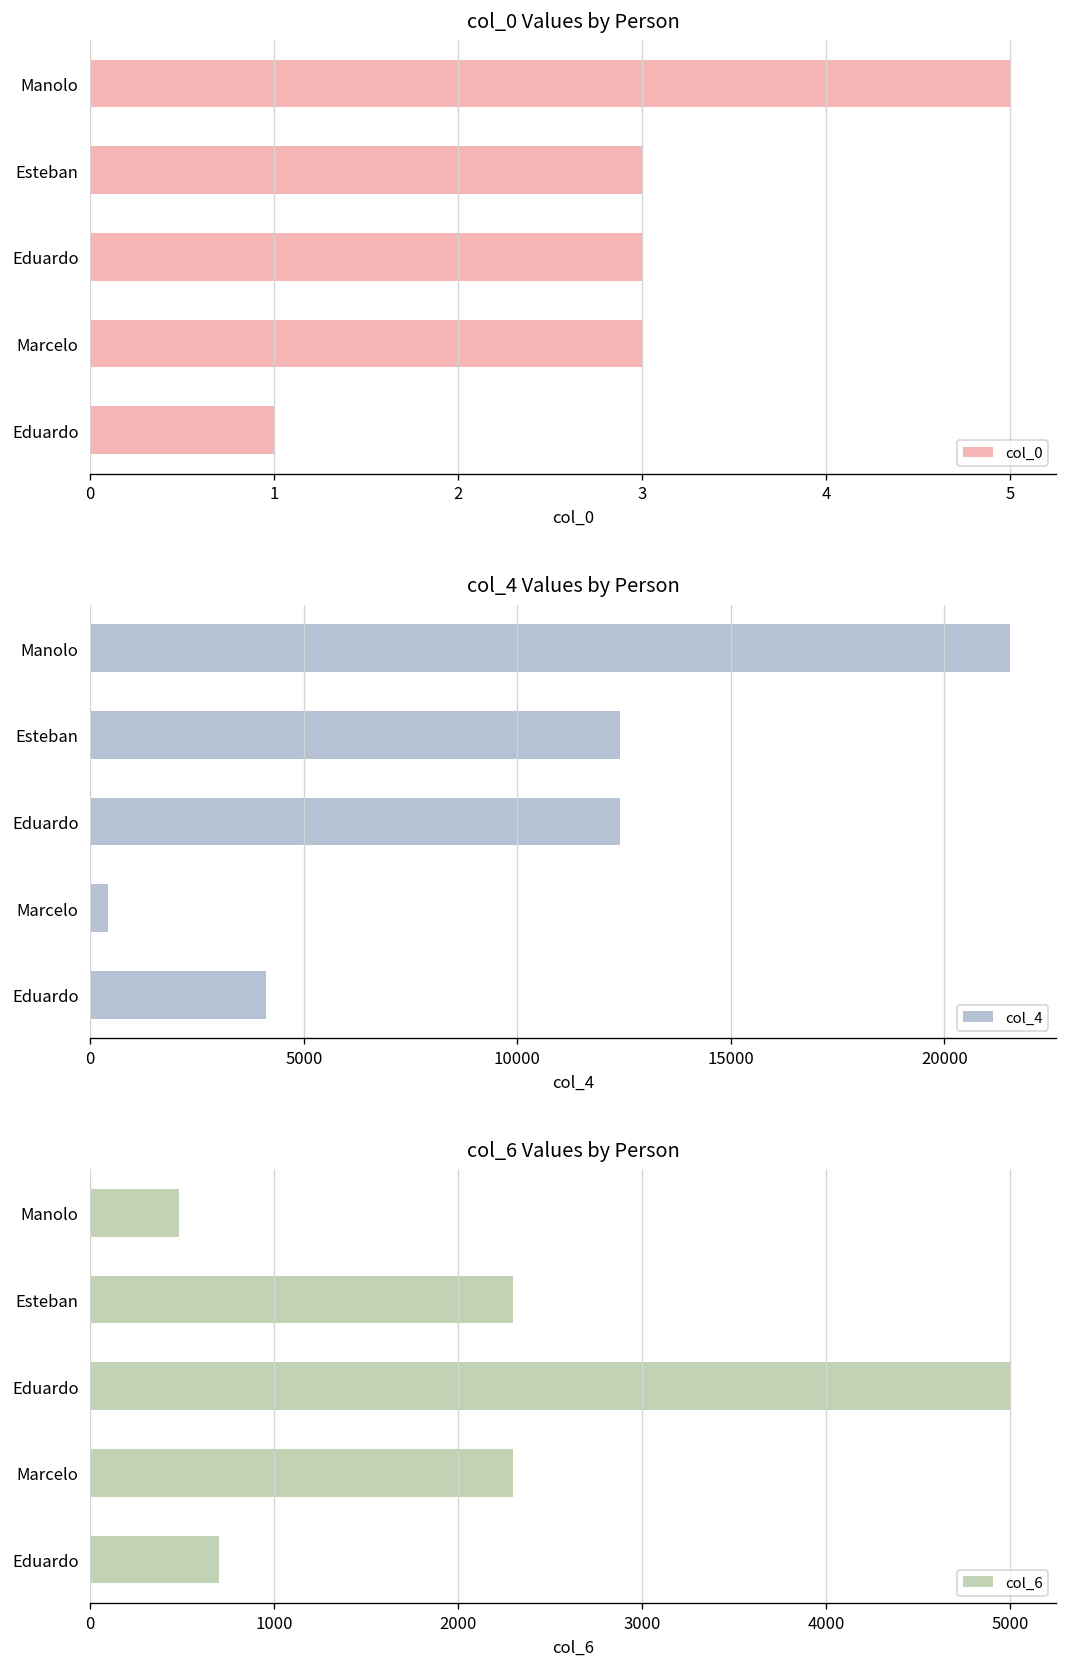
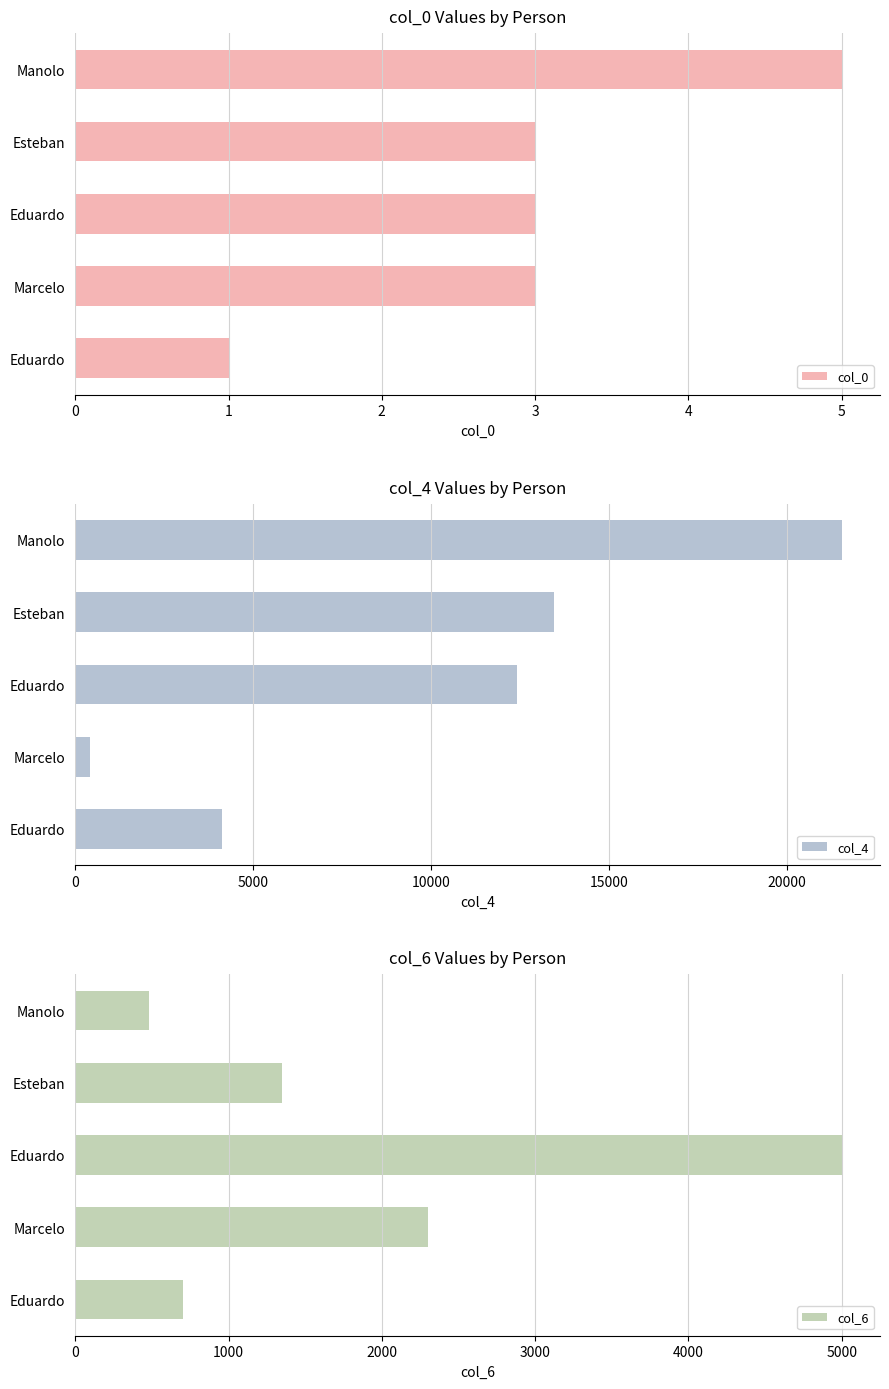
col_4 Values by Person, Esteban: 12400 -> 13500
col_6 Values by Person, Esteban: 2300 -> 1350
